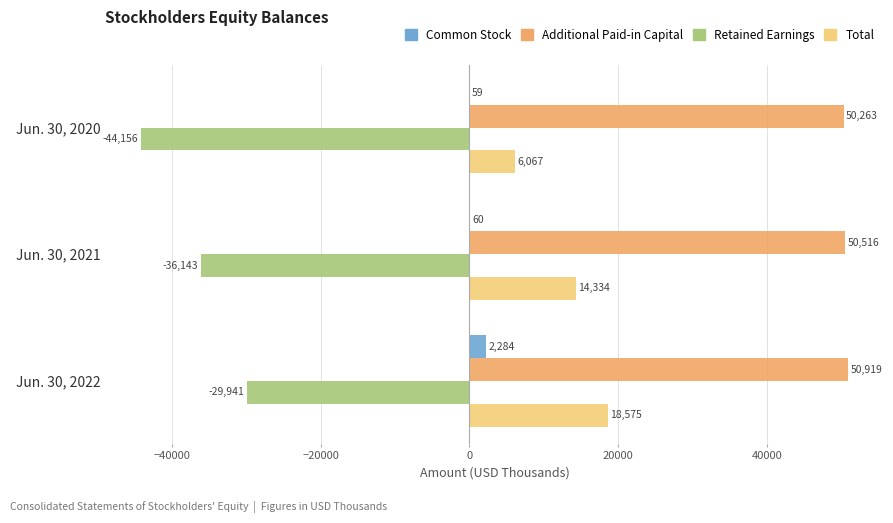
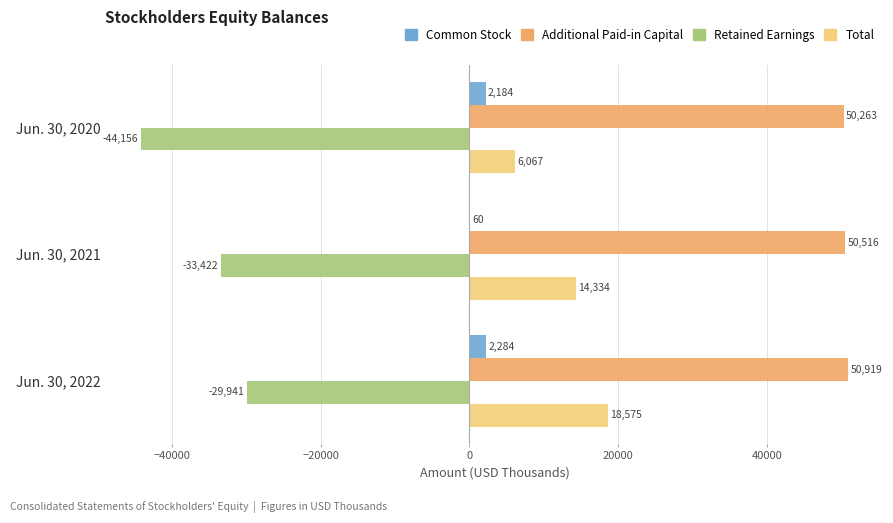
Common Stock, Jun. 30, 2020: 59 -> 2,184
Retained Earnings, Jun. 30, 2021: -36,143 -> -33,422
